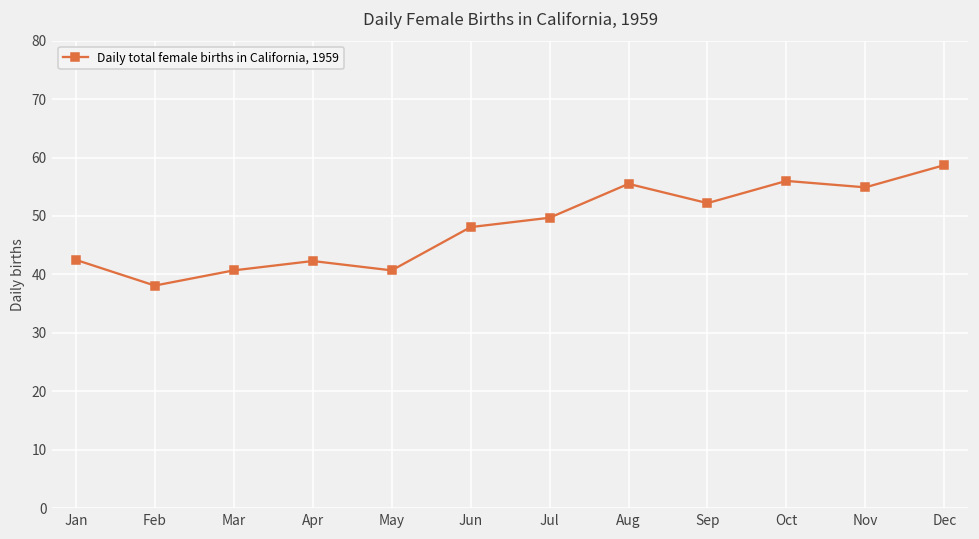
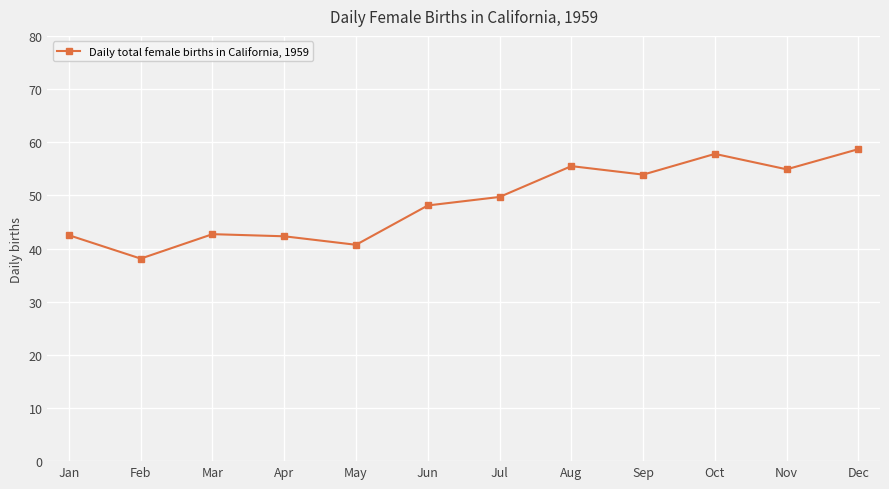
Mar: 41 -> 43
Sep: 52 -> 54
Oct: 56 -> 58
